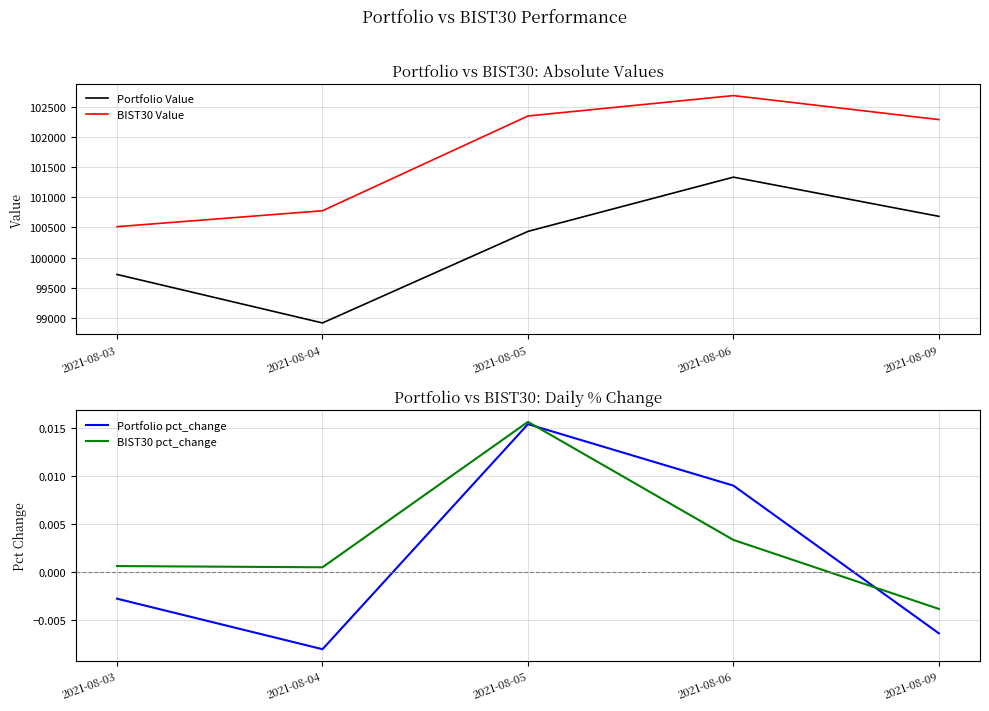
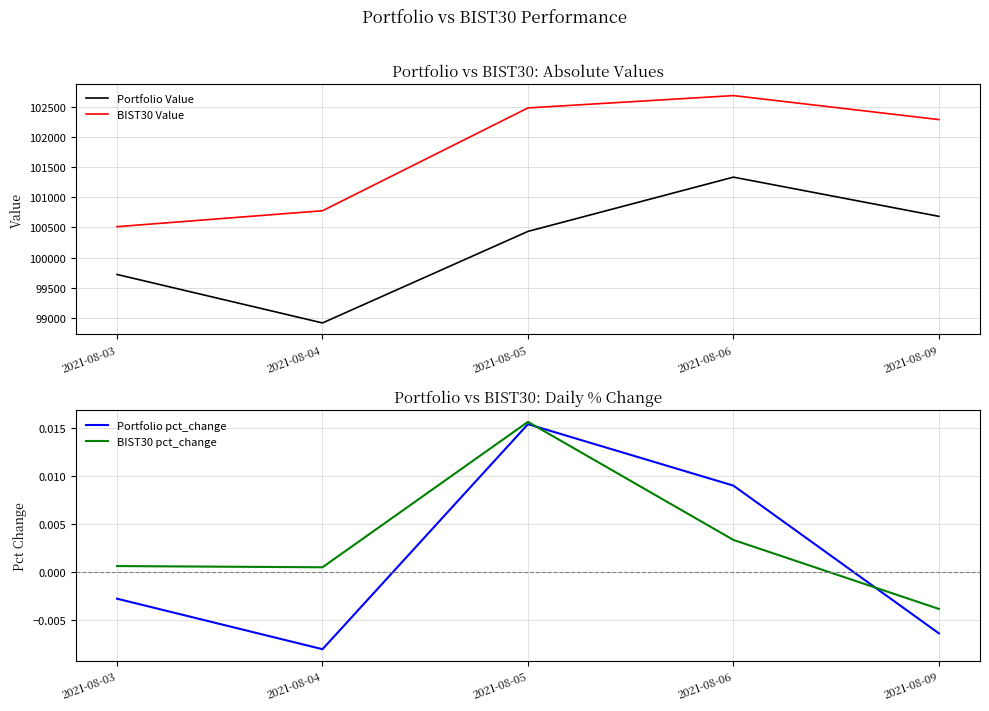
Portfolio vs BIST30: Absolute Values, BIST30 Value, 2021-08-05: 102400 -> 102500
